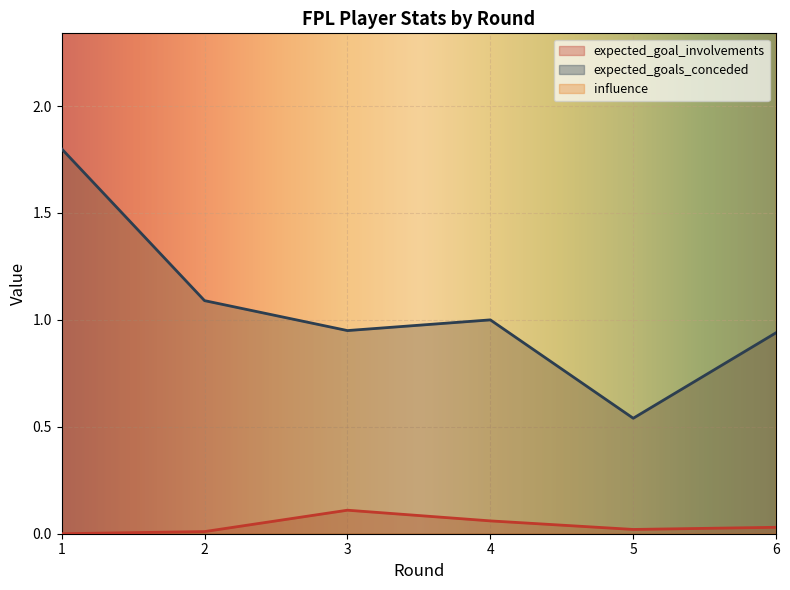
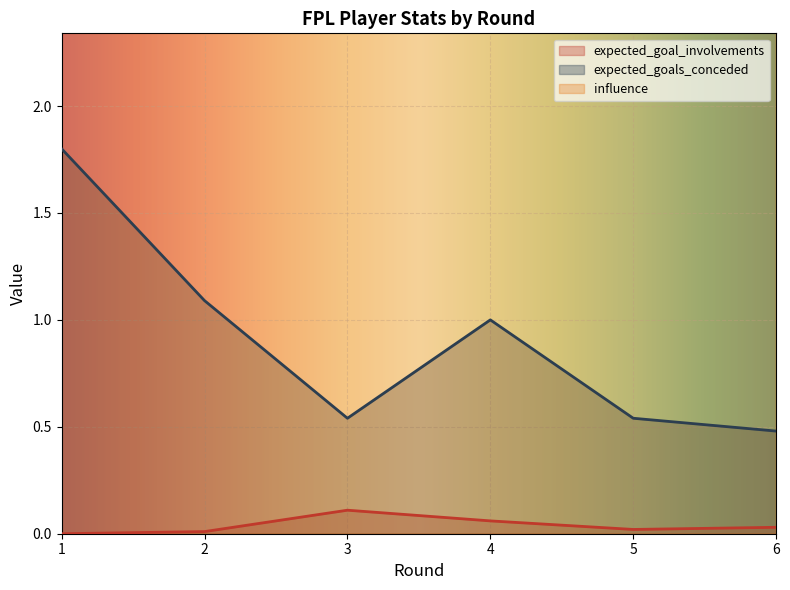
expected_goals_conceded, 3: 0.95 -> 0.54
expected_goals_conceded, 6: 0.94 -> 0.48
